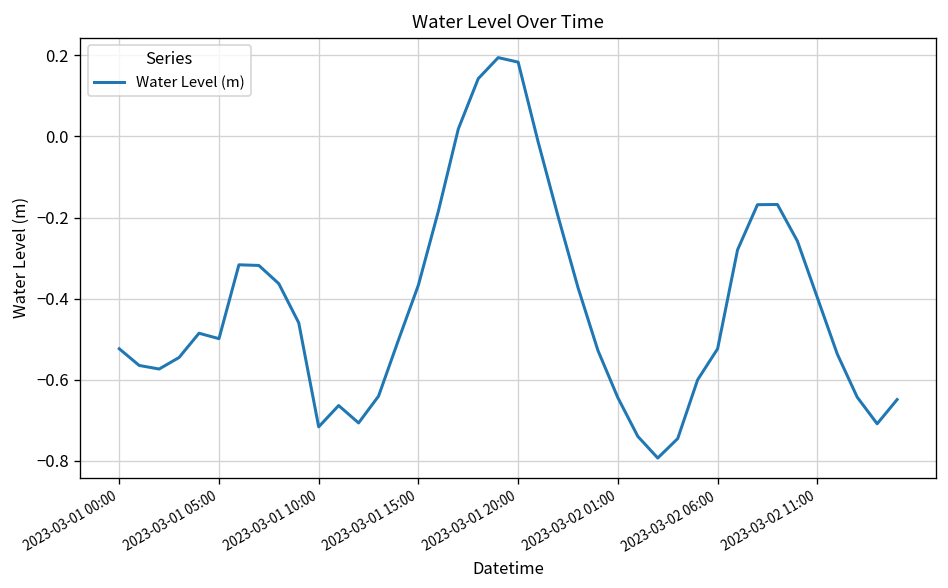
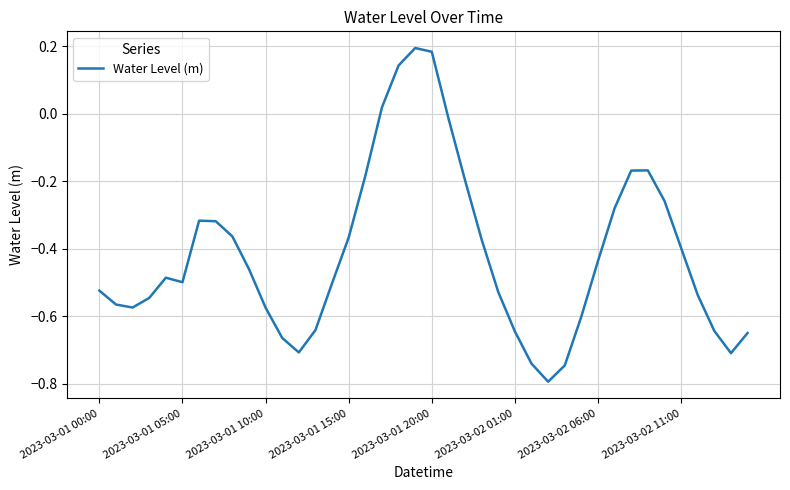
2023-03-01 10:00: -0.72 -> -0.57
2023-03-02 06:00: -0.52 -> -0.44
